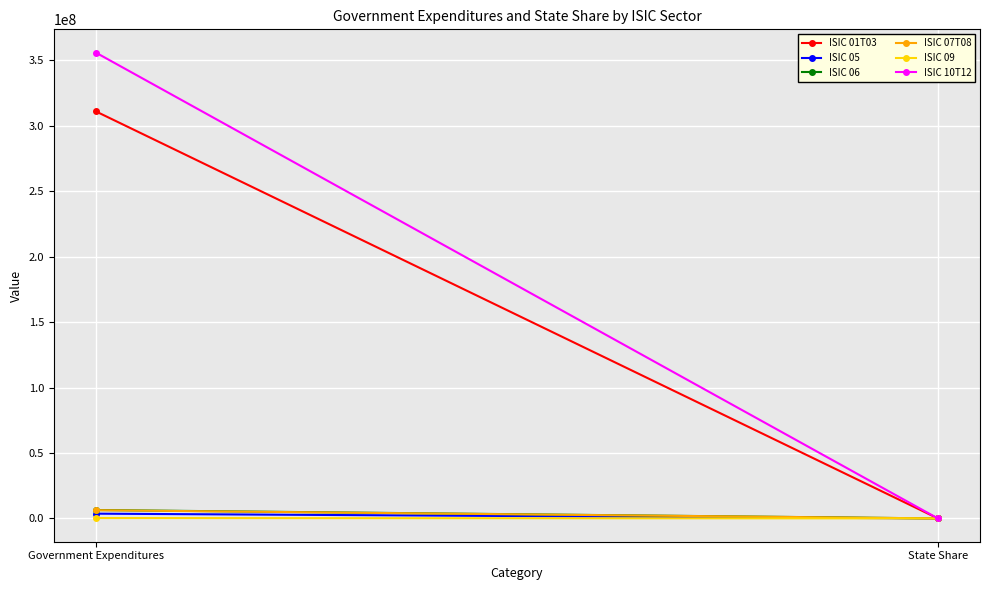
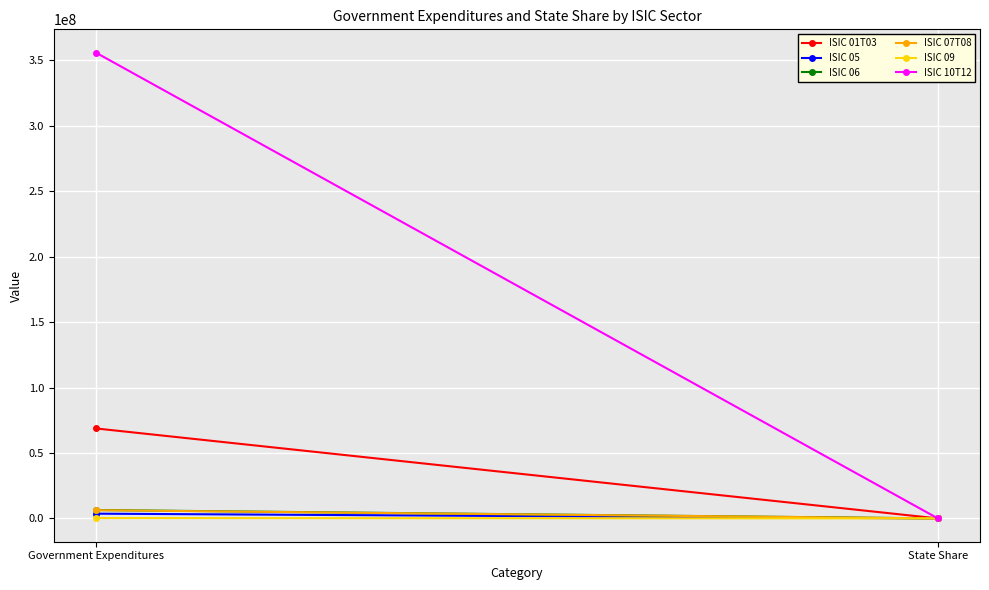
ISIC 01T03, Government Expenditures: 311000000 -> 69000000
